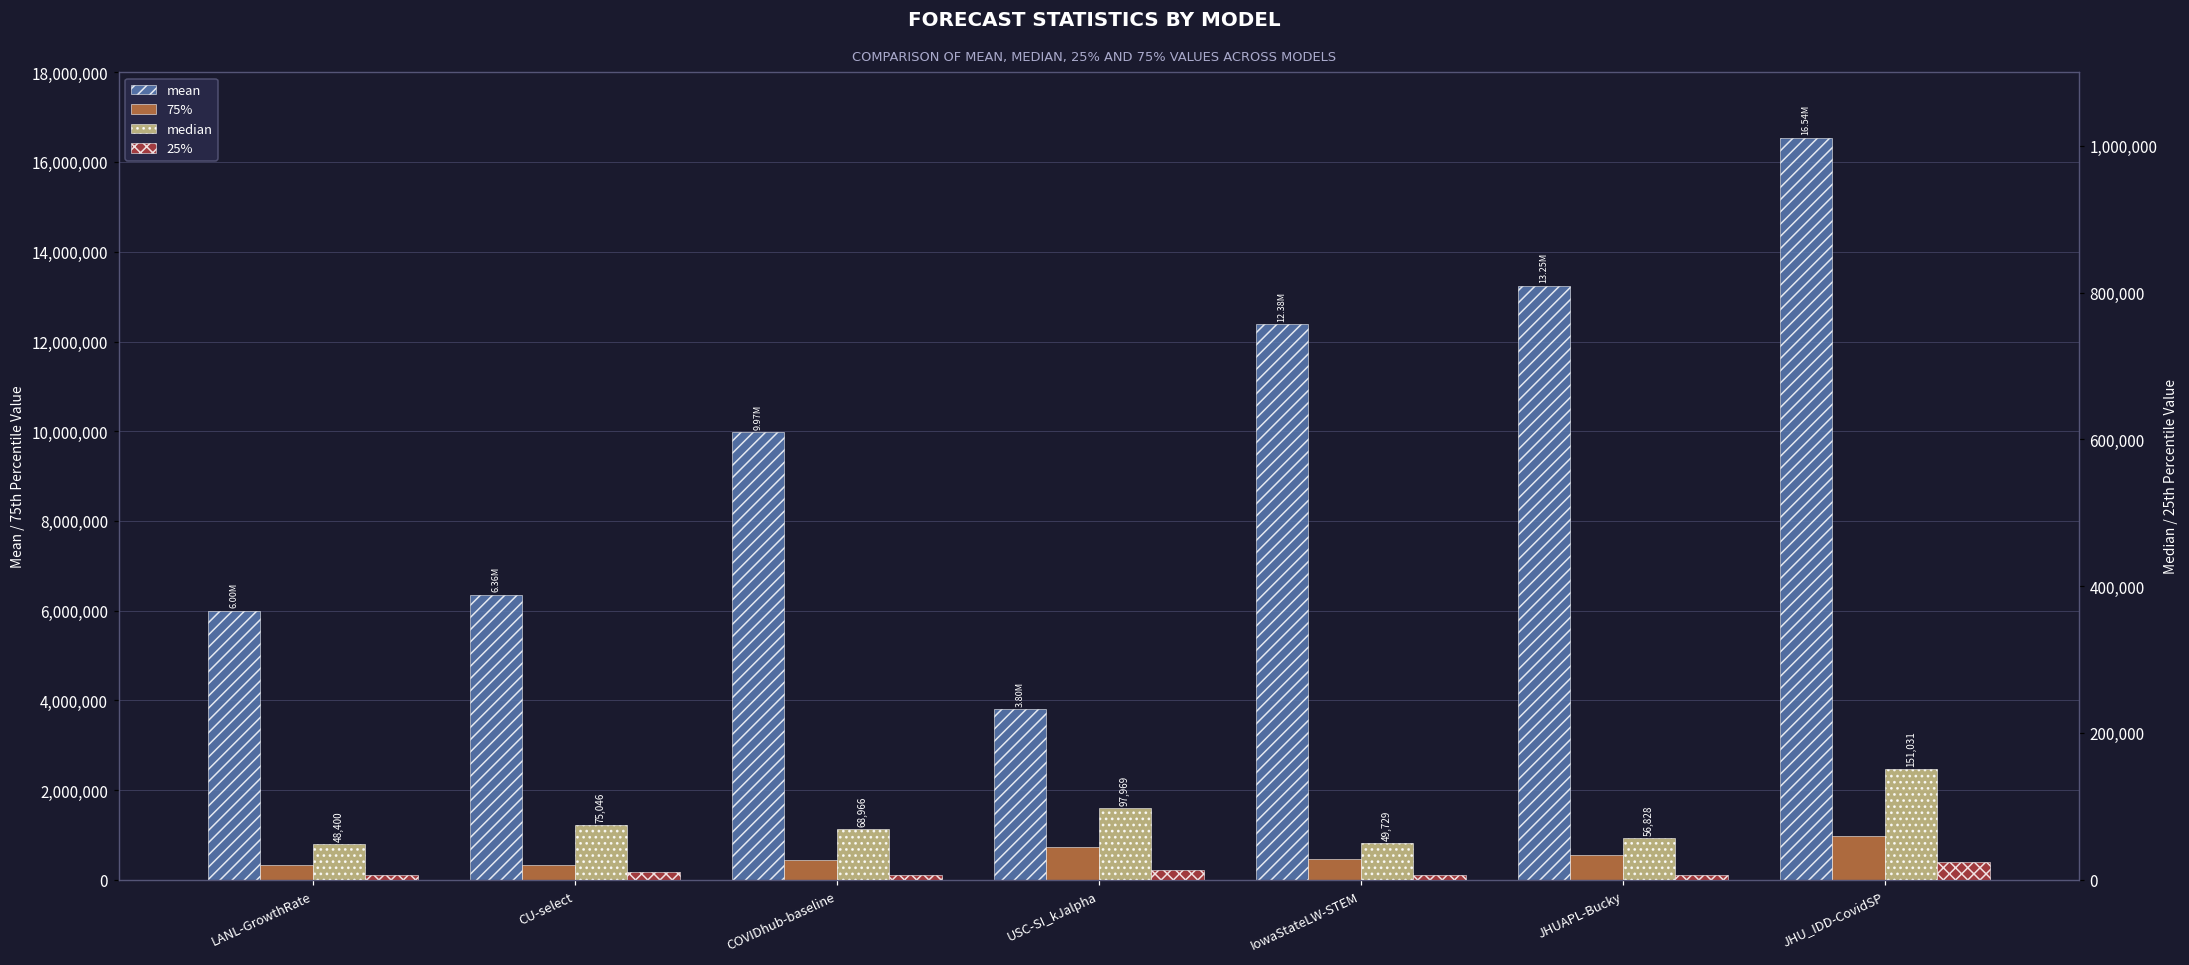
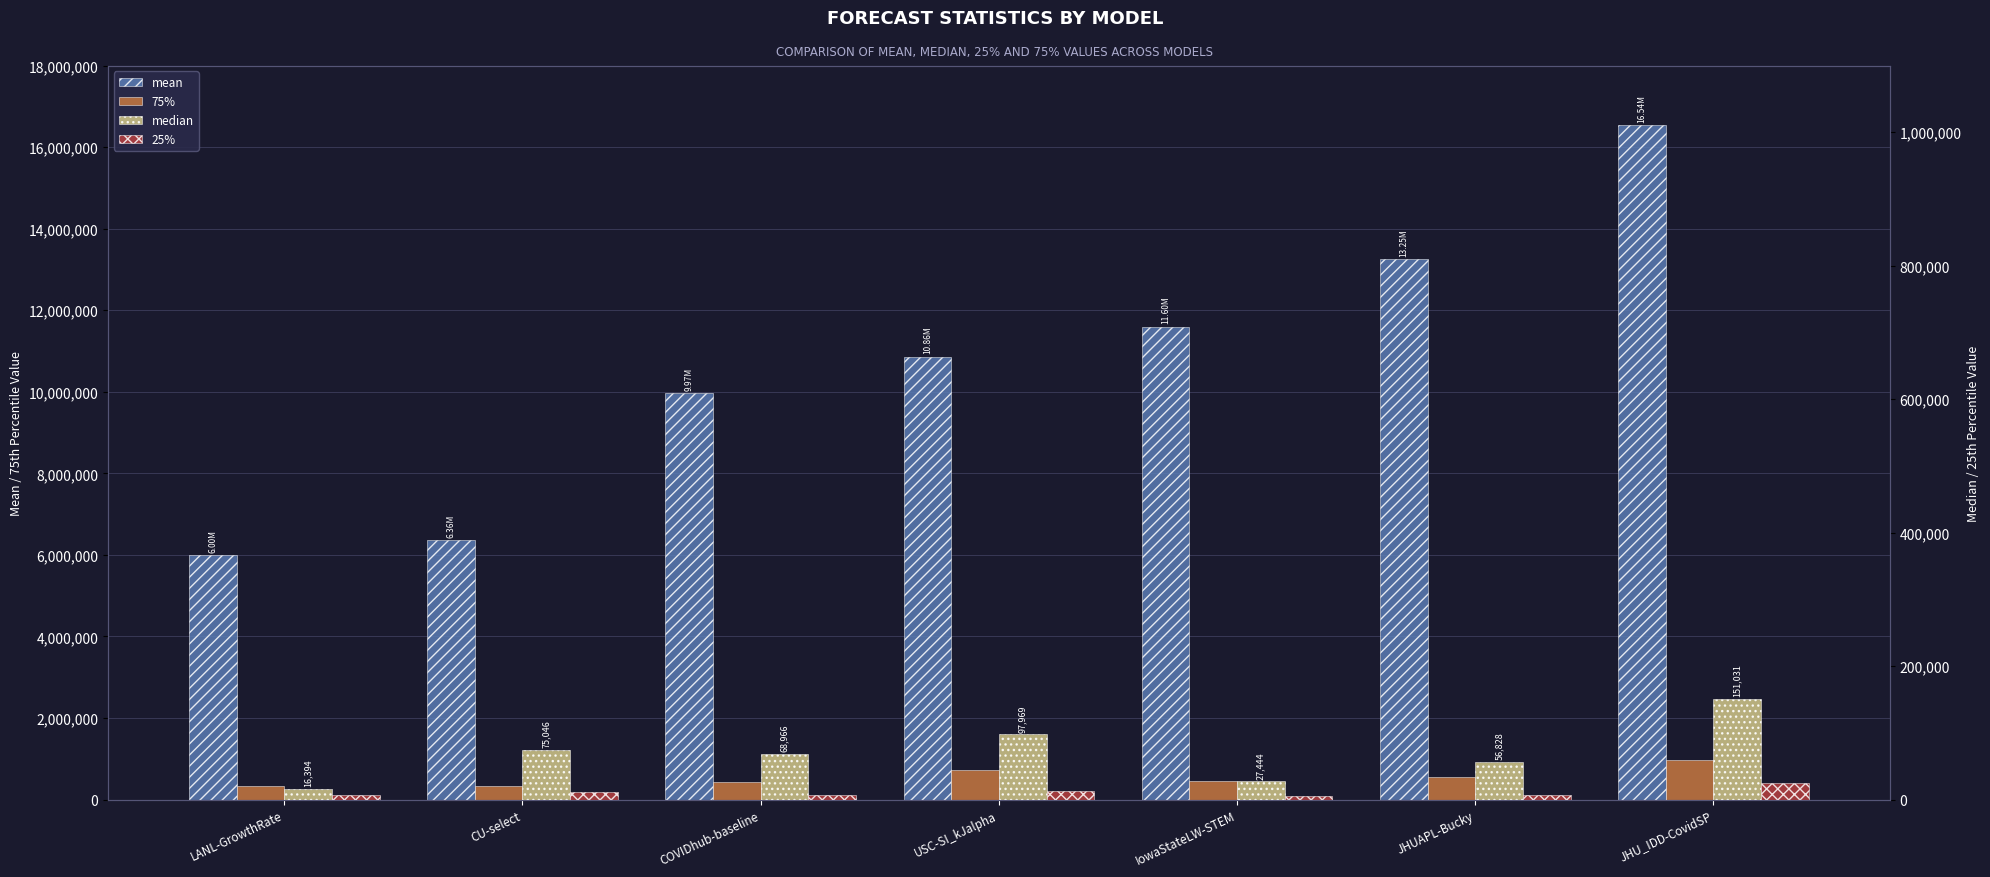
mean, USC-SI_kJalpha: 3.80M -> 10.86M
mean, IowaStateLW-STEM: 12.38M -> 11.60M
median, LANL-GrowthRate: 48,400 -> 16,394
median, IowaStateLW-STEM: 49,729 -> 27,444
